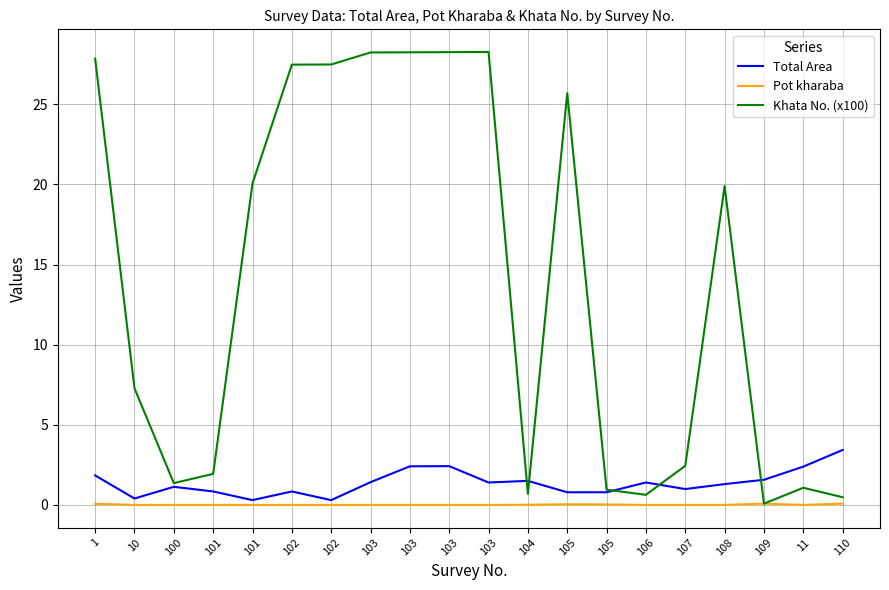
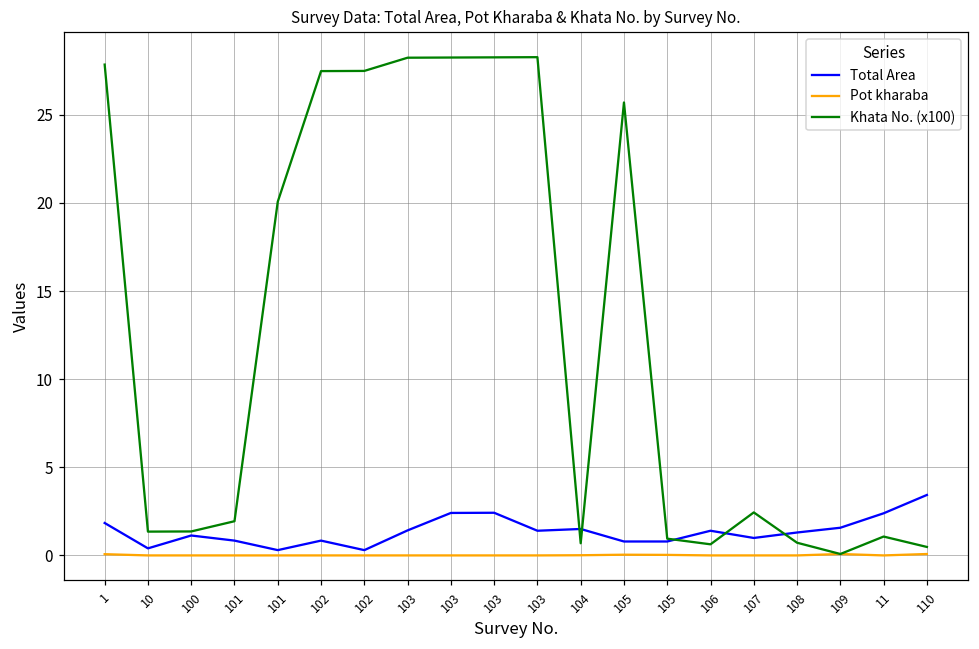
Khata No. (x100), 10: 7.3 -> 1.4
Khata No. (x100), 108: 19.9 -> 0.7
